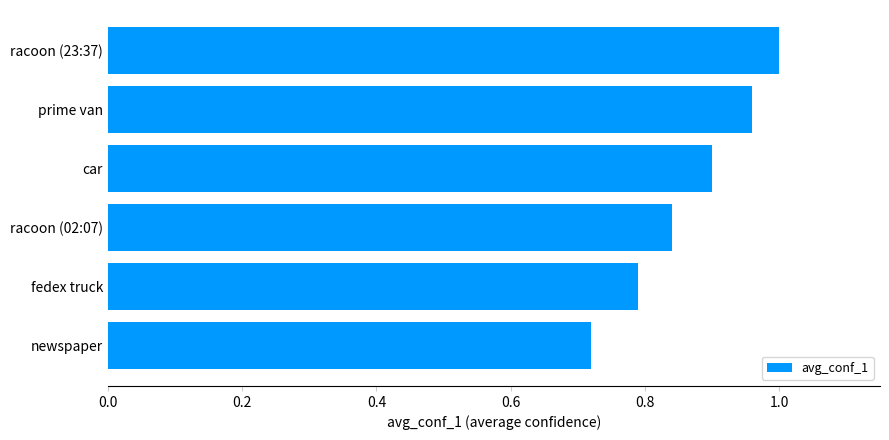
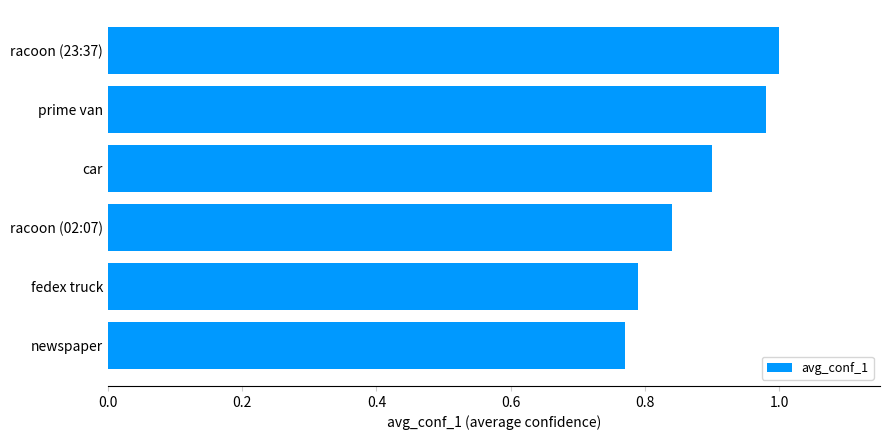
prime van: 0.96 -> 0.98
newspaper: 0.72 -> 0.77
